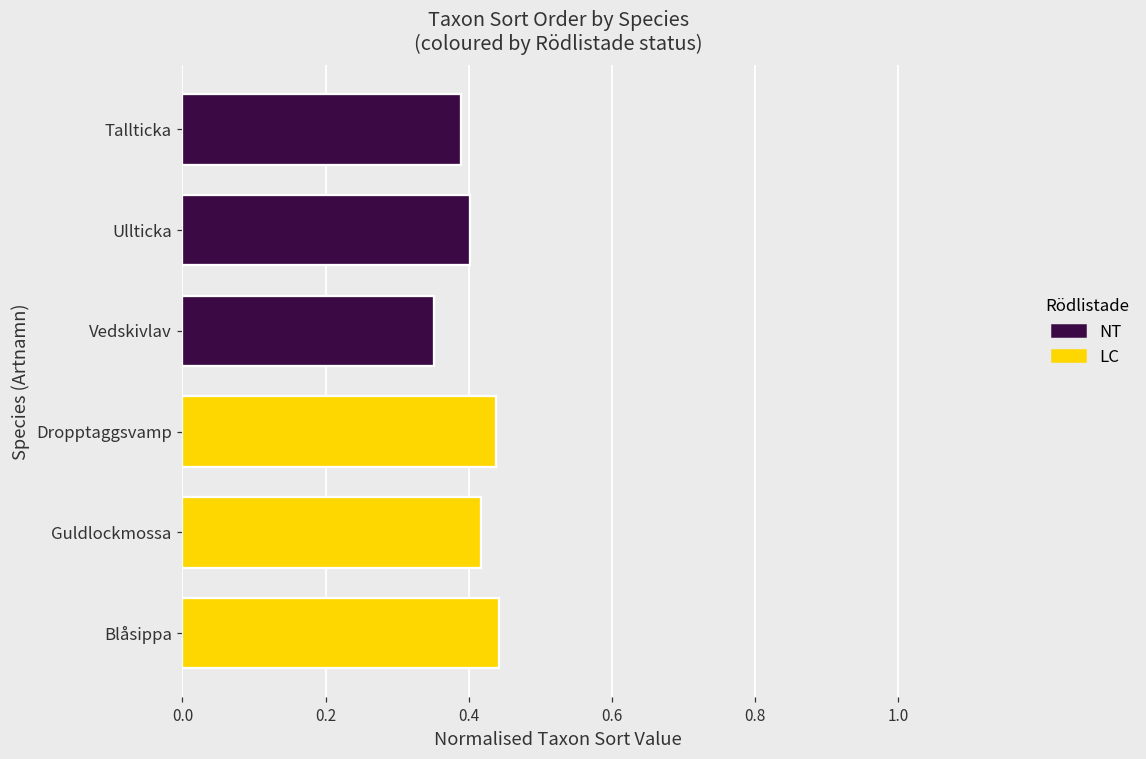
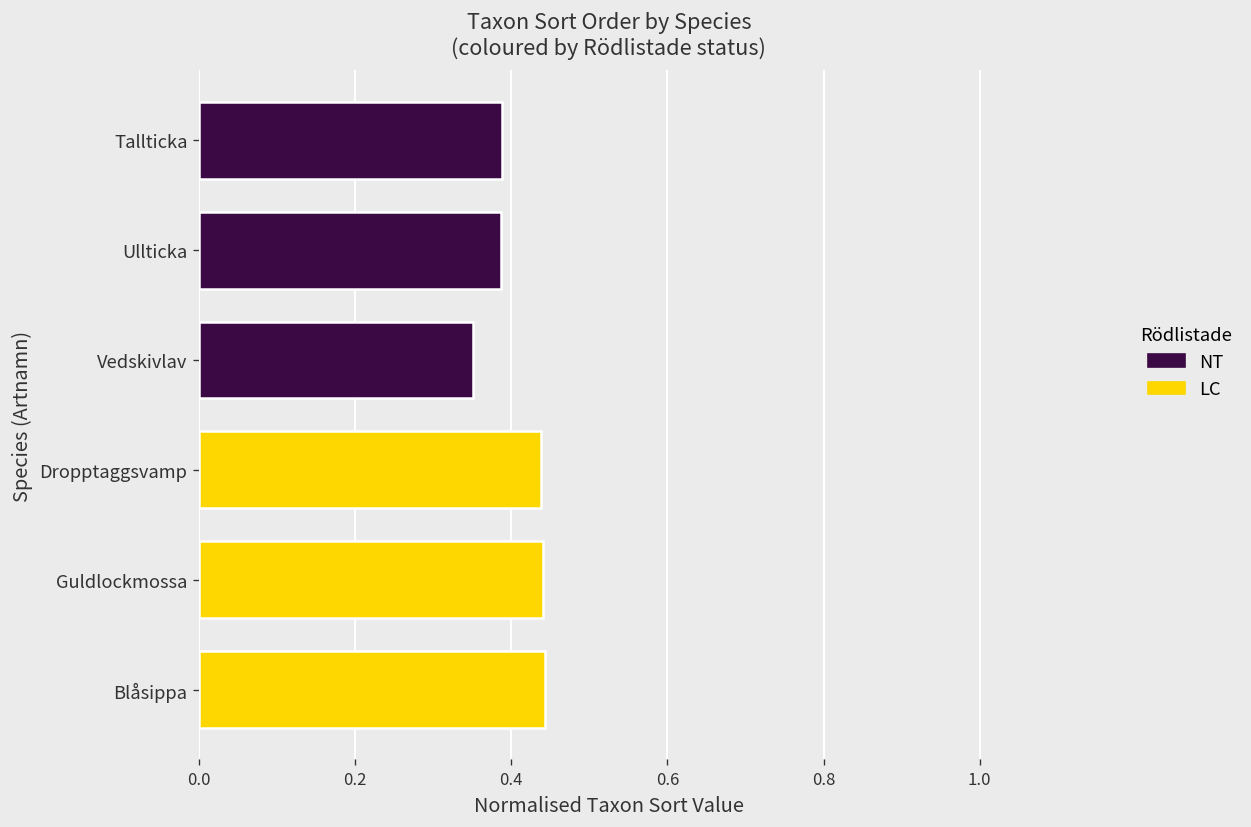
Ullticka: 0.40 -> 0.39
Guldlockmossa: 0.42 -> 0.44
